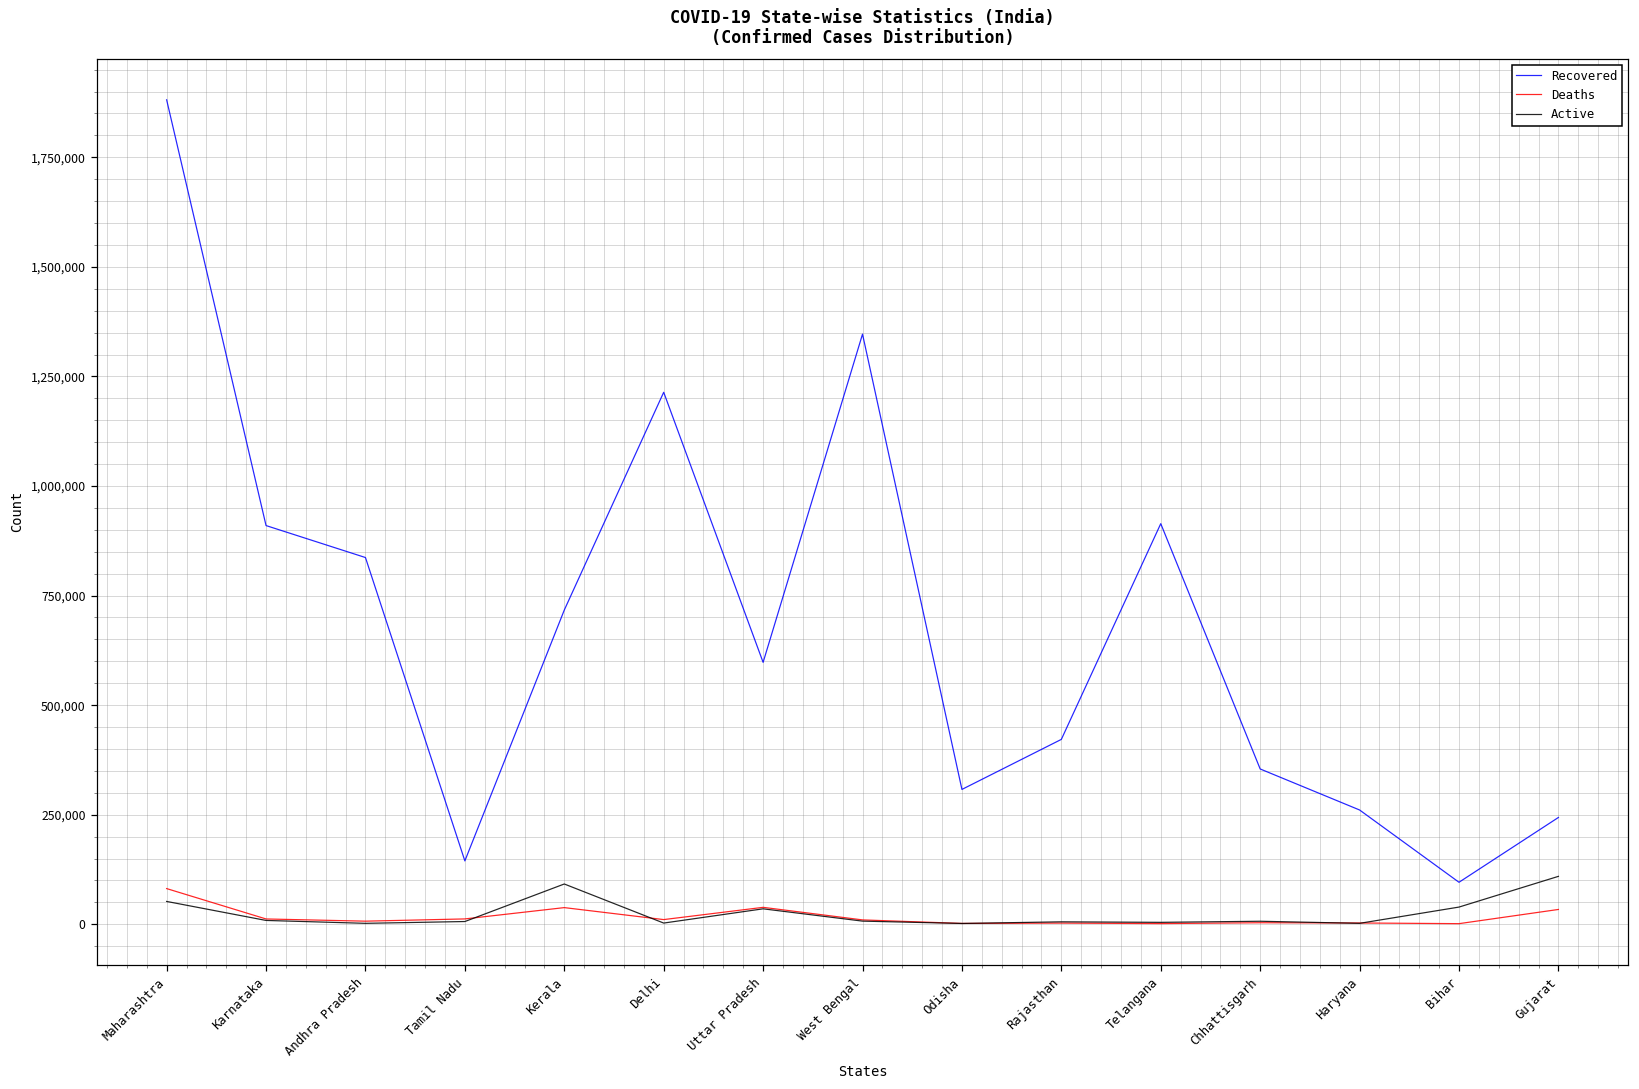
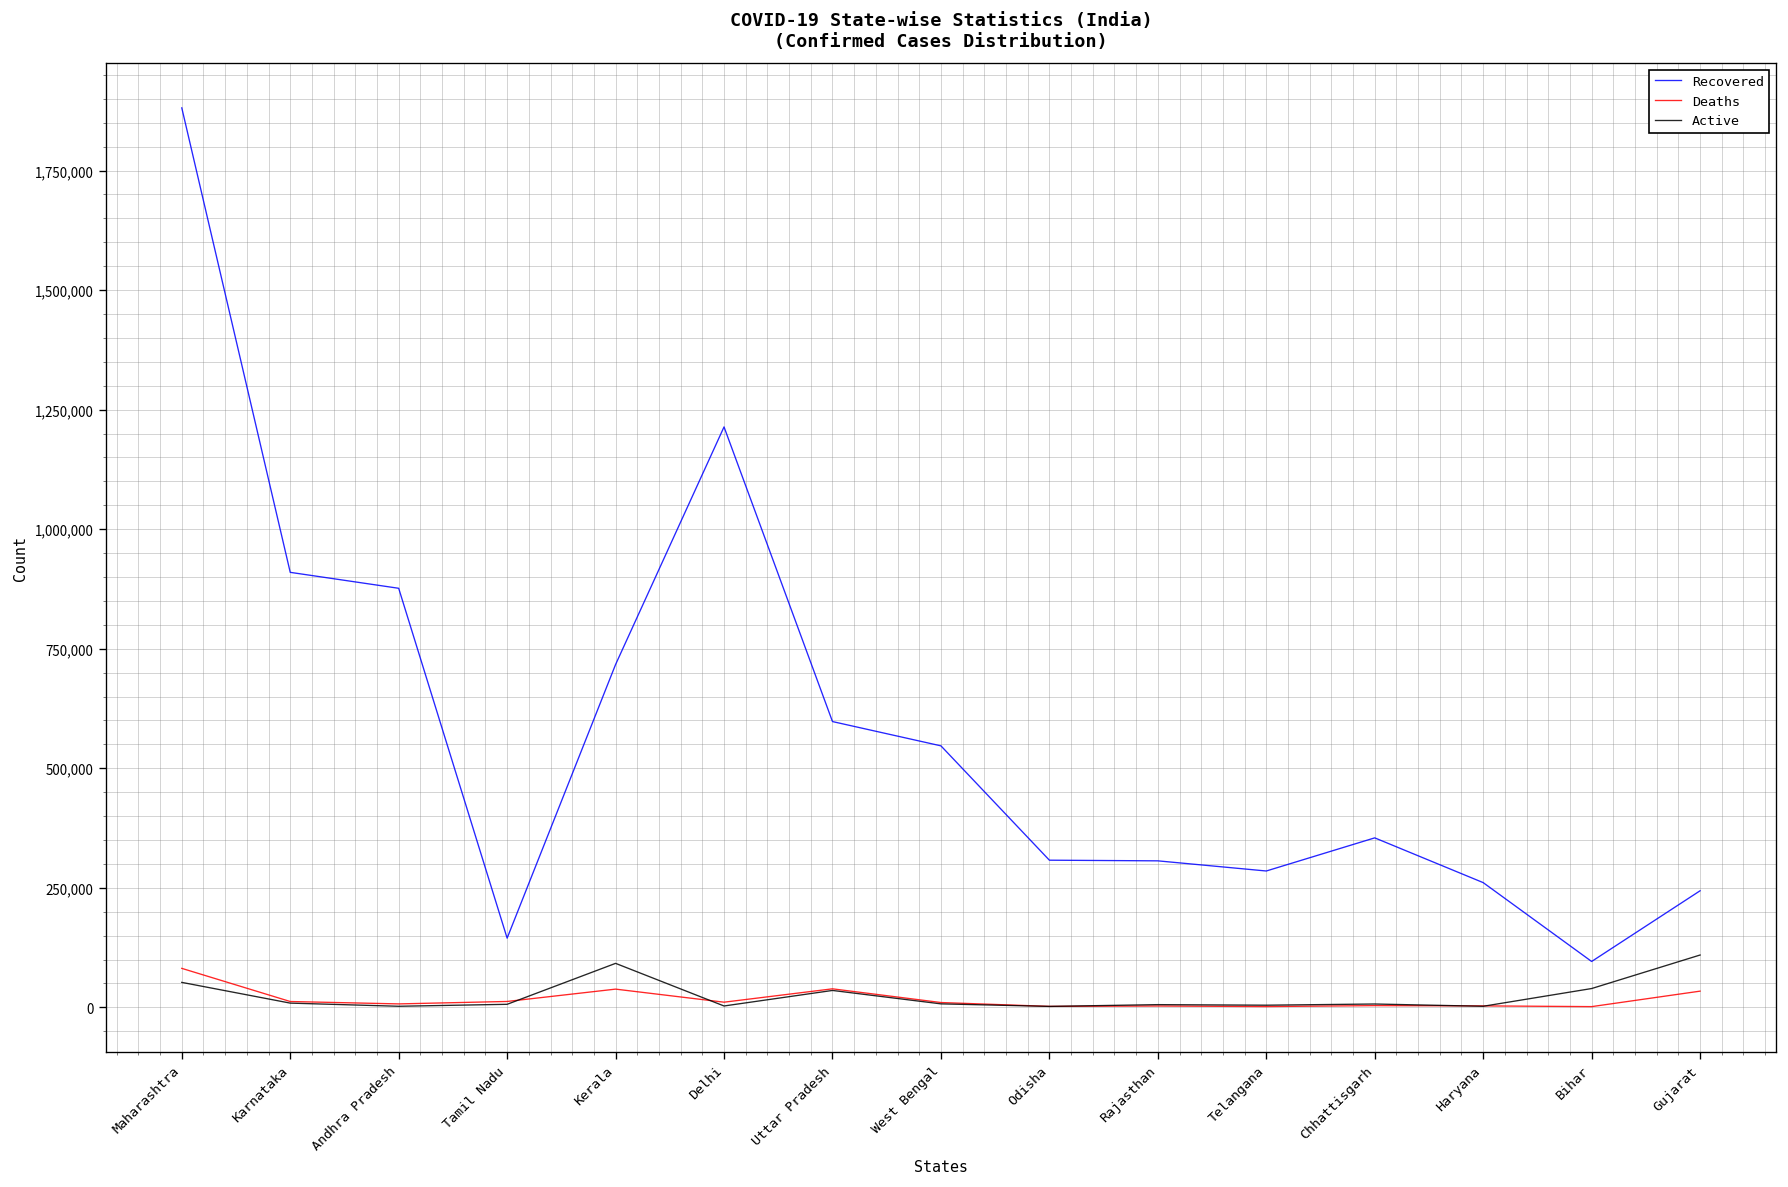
Recovered, Andhra Pradesh: 840,000 -> 880,000
Recovered, West Bengal: 1,350,000 -> 550,000
Recovered, Rajasthan: 420,000 -> 310,000
Recovered, Telangana: 910,000 -> 290,000
